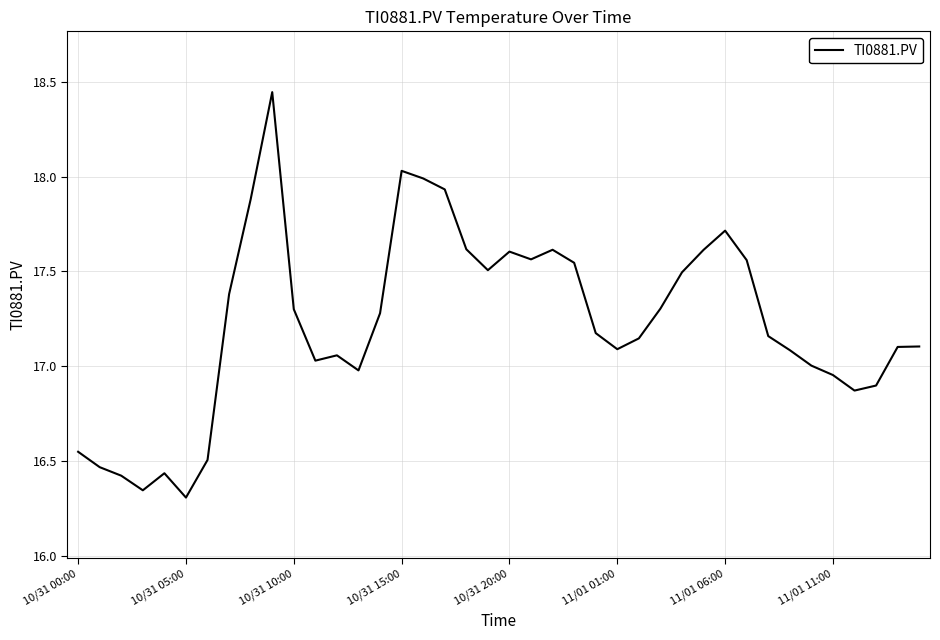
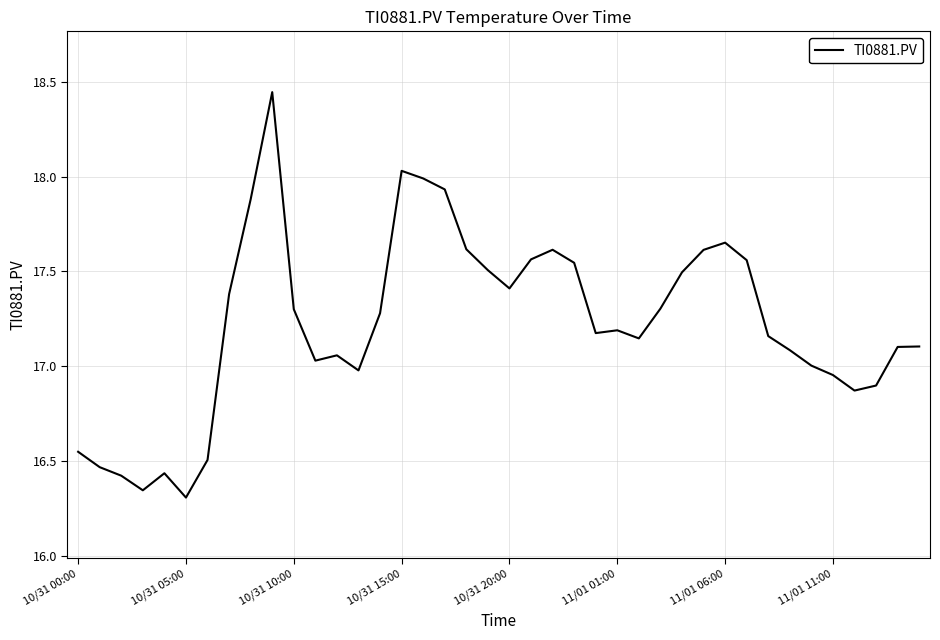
10/31 20:00: 17.60 -> 17.41
11/01 01:00: 17.09 -> 17.19
11/01 06:00: 17.72 -> 17.65
